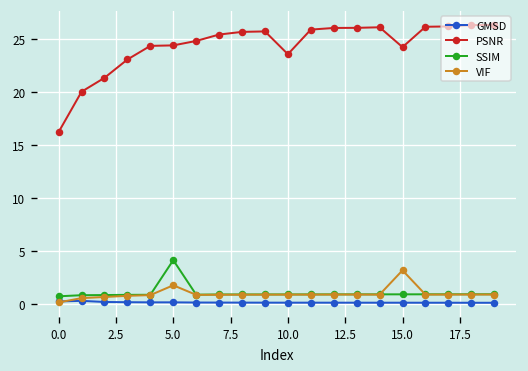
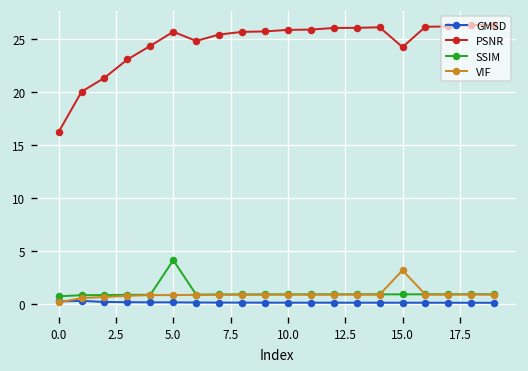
PSNR, 5.0: 24 -> 26
VIF, 5.0: 2 -> 1
PSNR, 10.0: 24 -> 26
